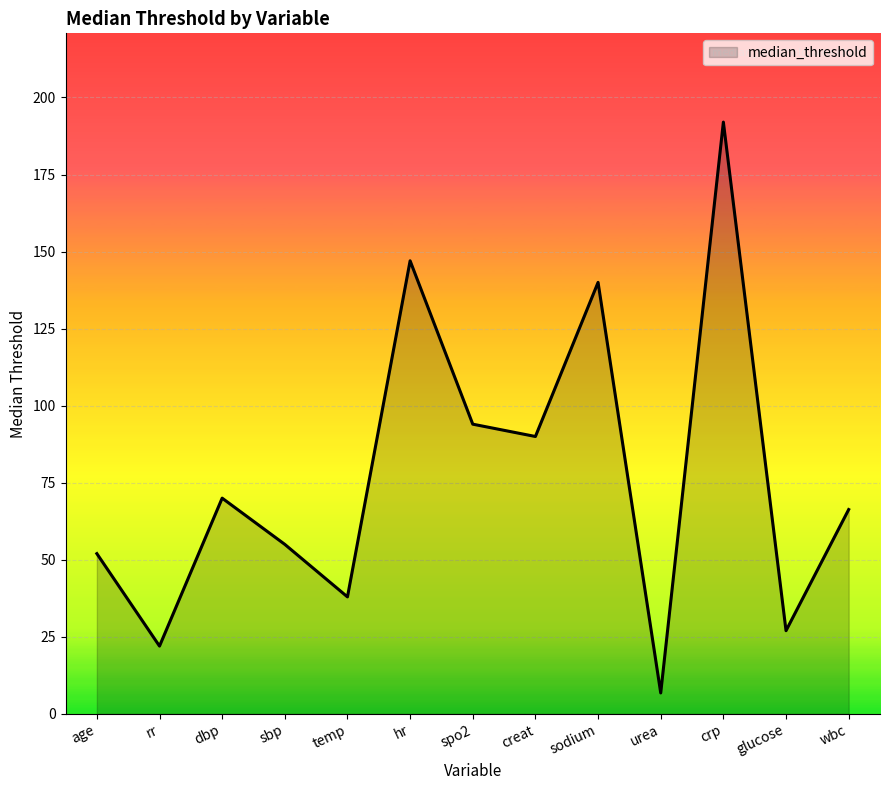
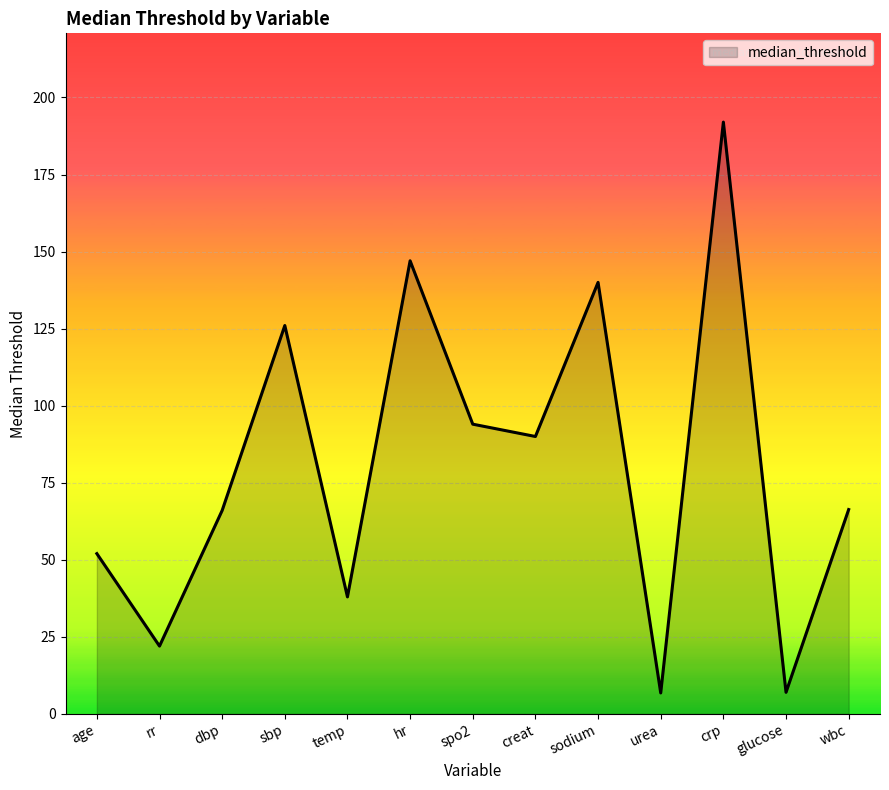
dbp: 70 -> 66
sbp: 55 -> 126
glucose: 27 -> 7
